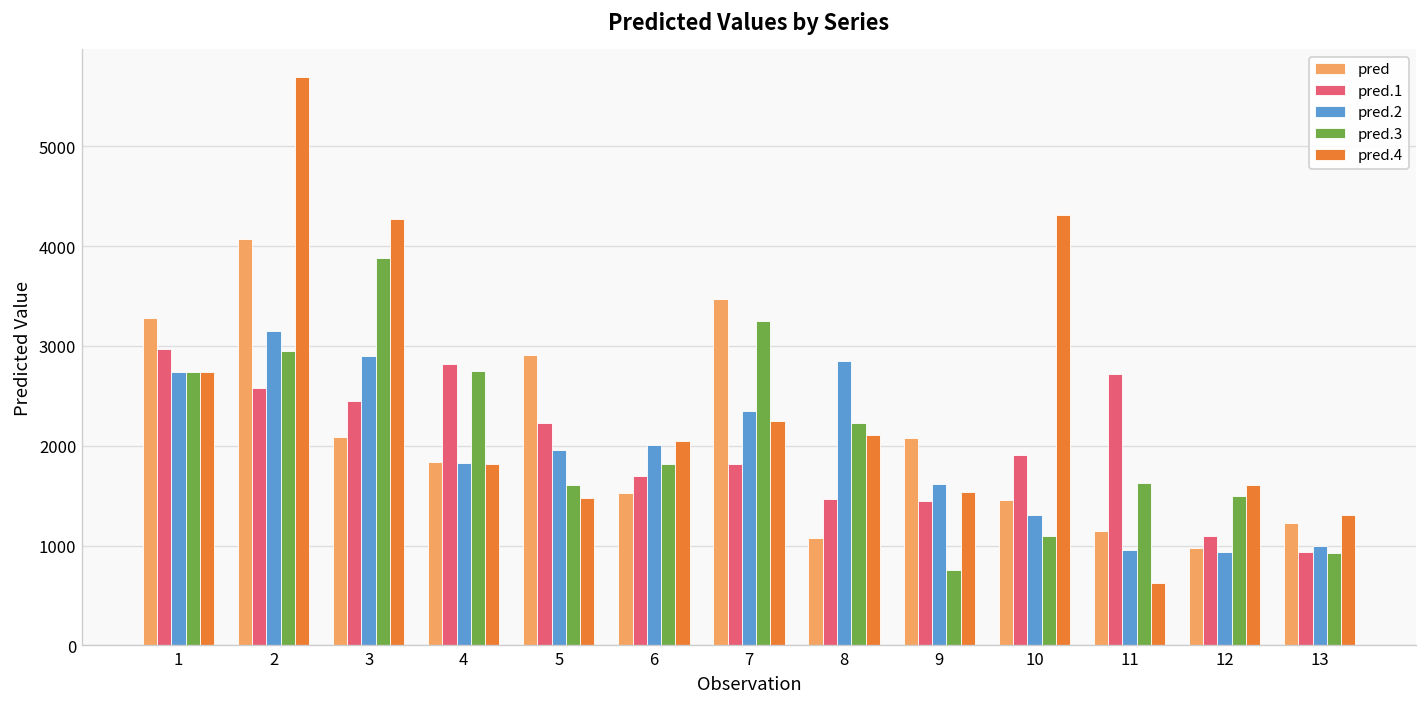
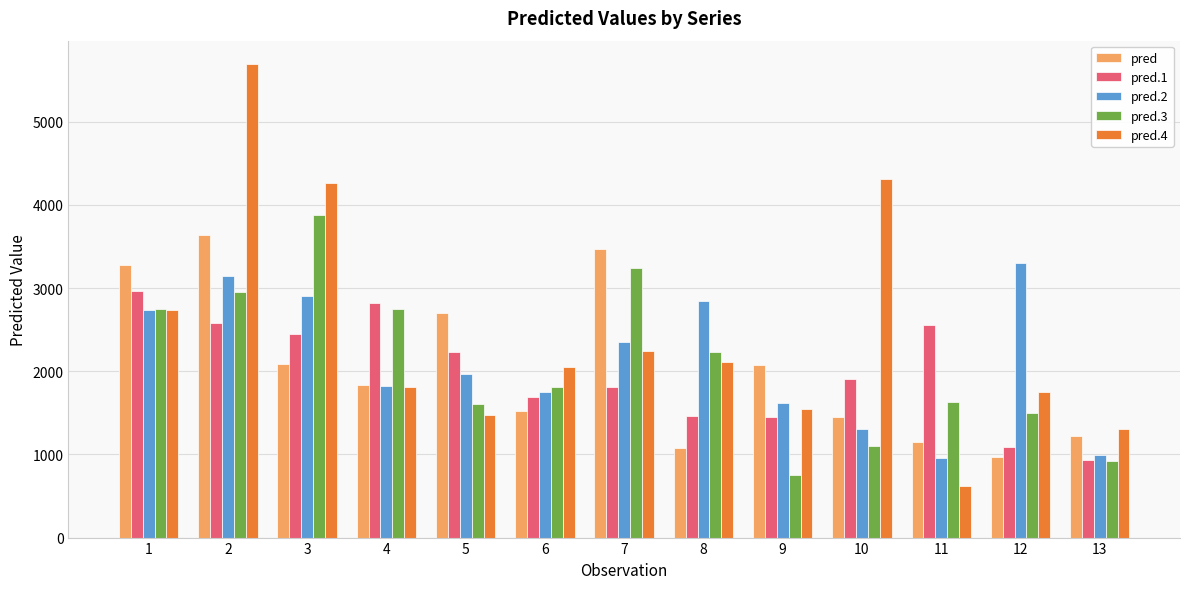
pred, 2: 4100 -> 3600
pred, 5: 2900 -> 2700
pred.2, 6: 2000 -> 1800
pred.1, 11: 2700 -> 2600
pred.2, 12: 900 -> 3300
pred.4, 12: 1600 -> 1800
